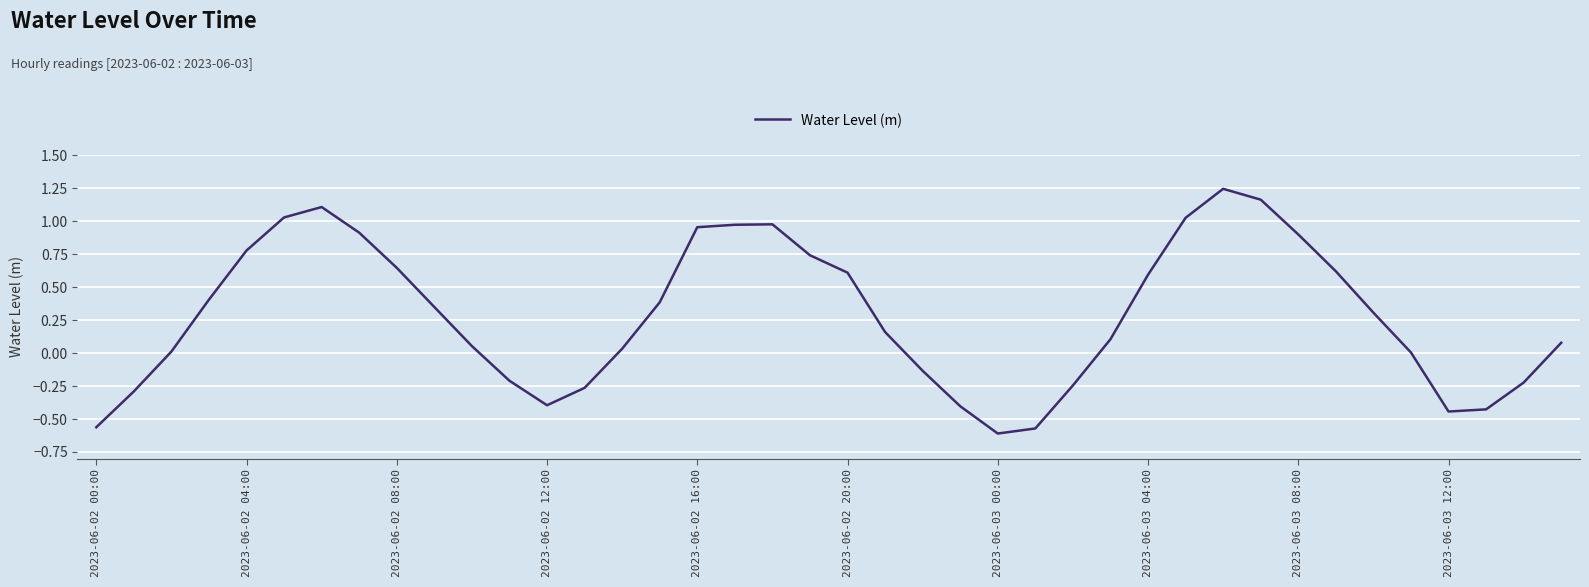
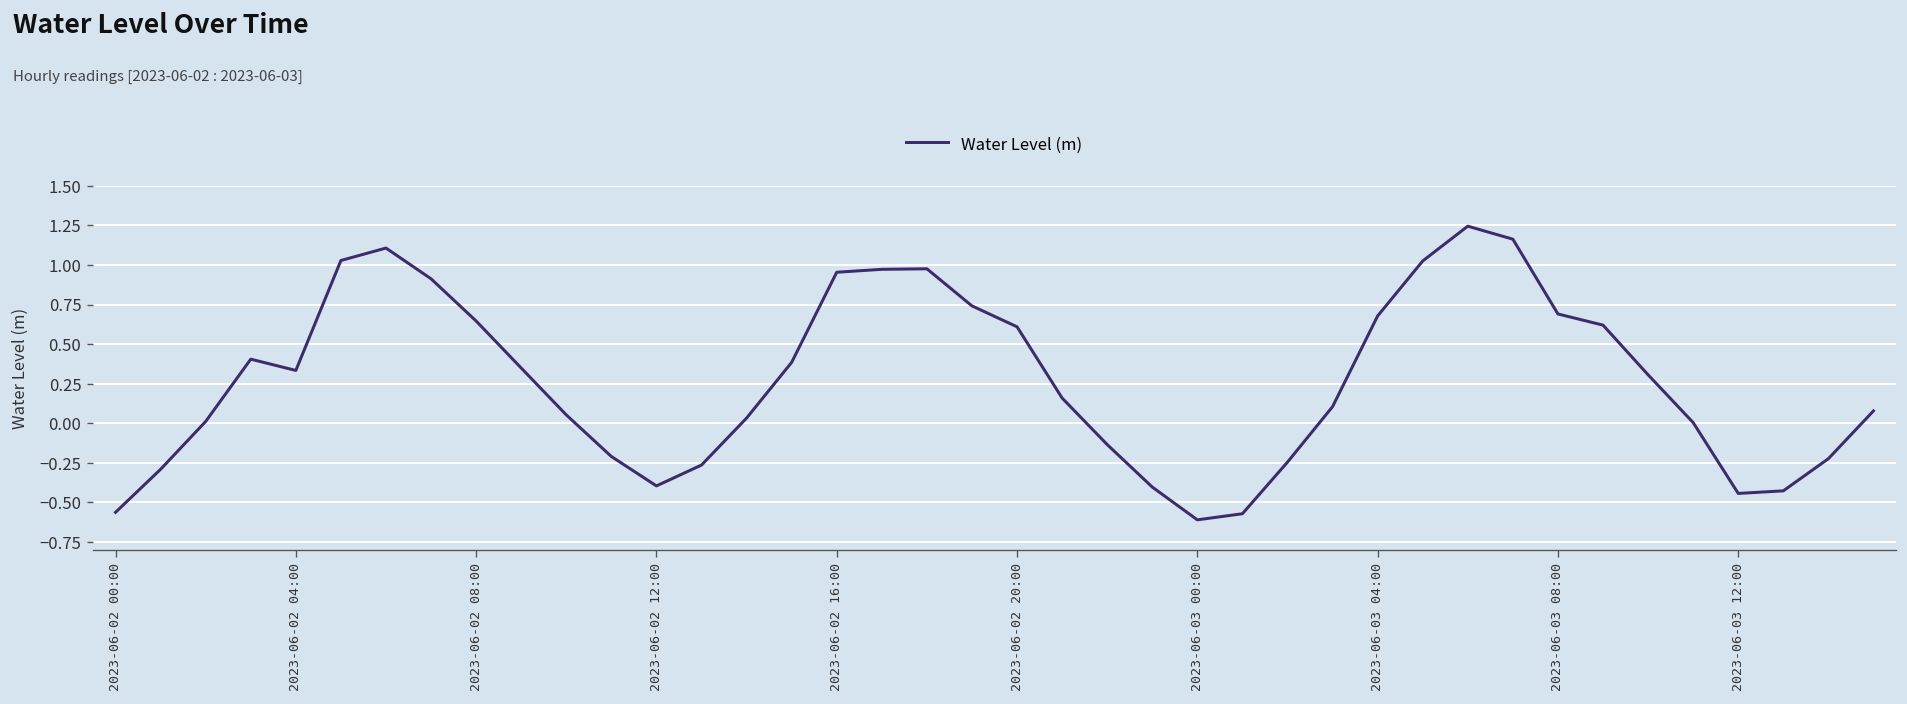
2023-06-02 04:00: 0.78 -> 0.33
2023-06-03 04:00: 0.59 -> 0.68
2023-06-03 08:00: 0.90 -> 0.69
